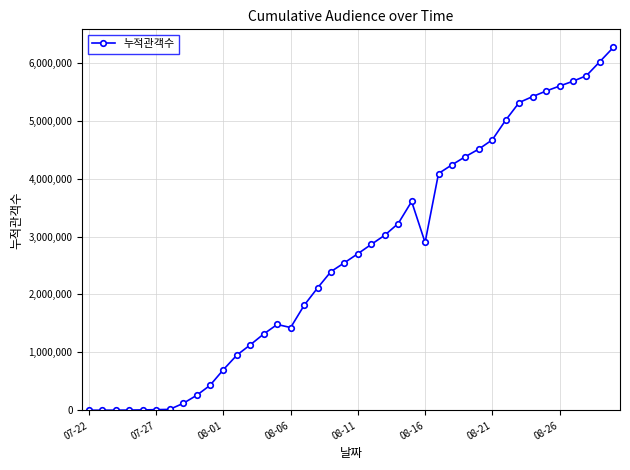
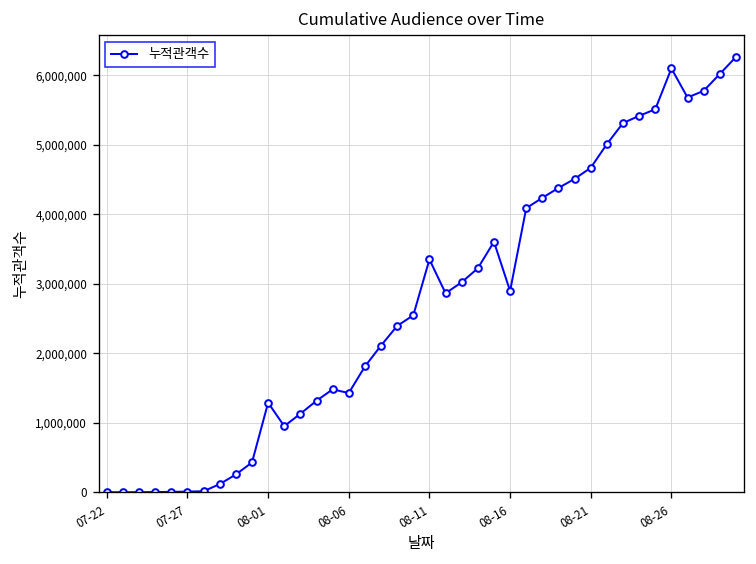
08-01: 700,000 -> 1,300,000
08-11: 2,700,000 -> 3,400,000
08-26: 5,600,000 -> 6,100,000
